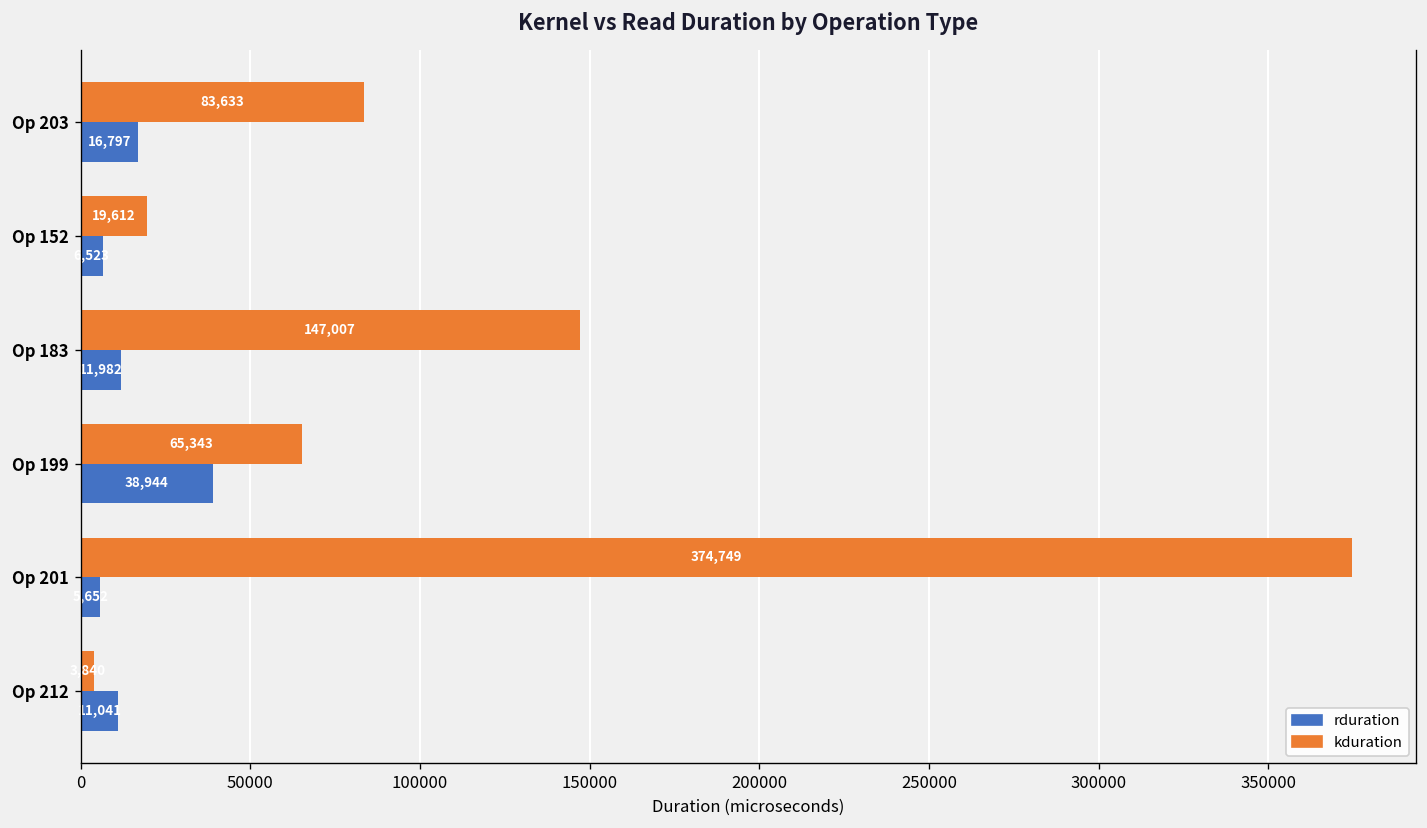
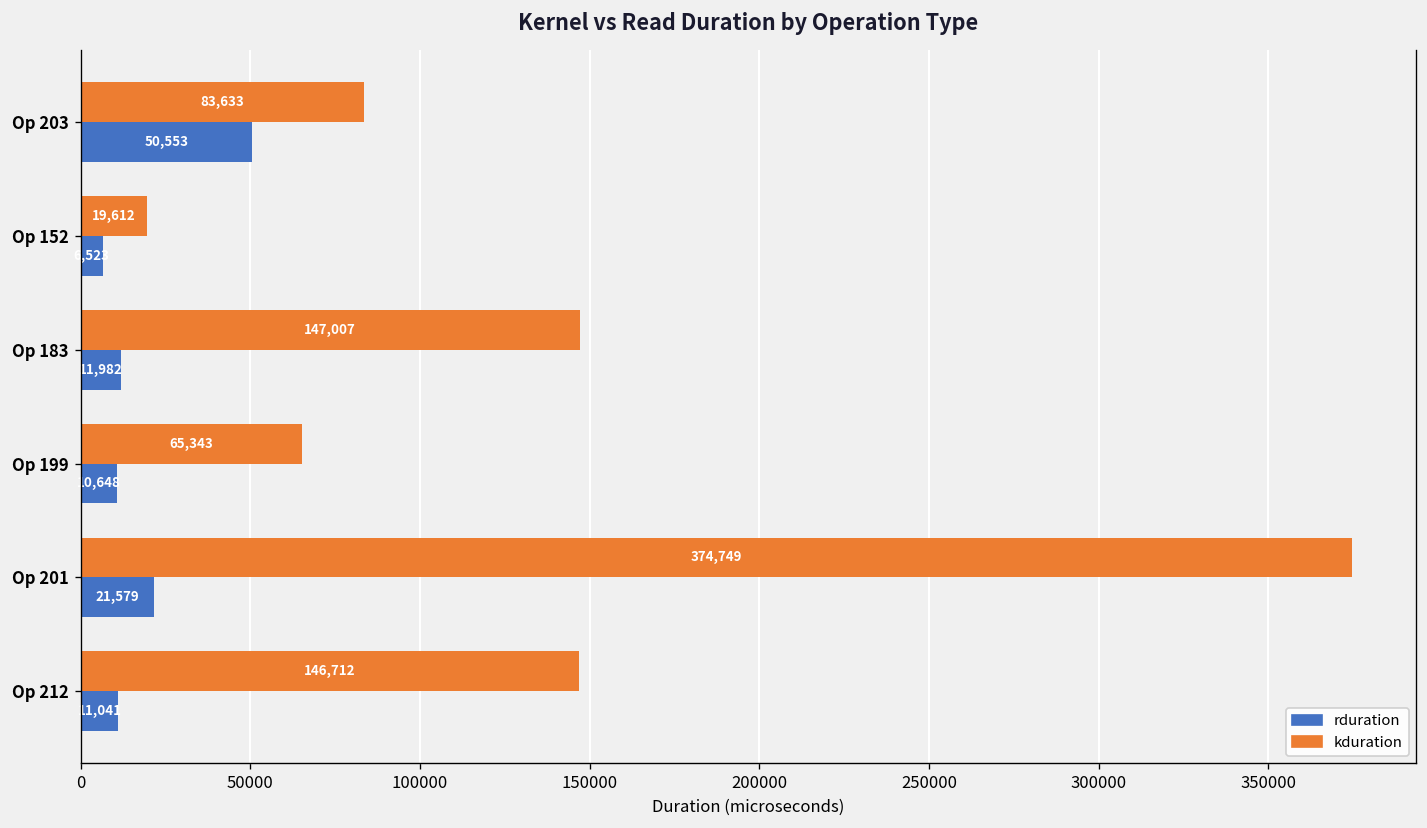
rduration, Op 203: 16,797 -> 50,553
rduration, Op 199: 38,944 -> 10,648
rduration, Op 201: 6000 -> 22000
kduration, Op 212: 4000 -> 147000
